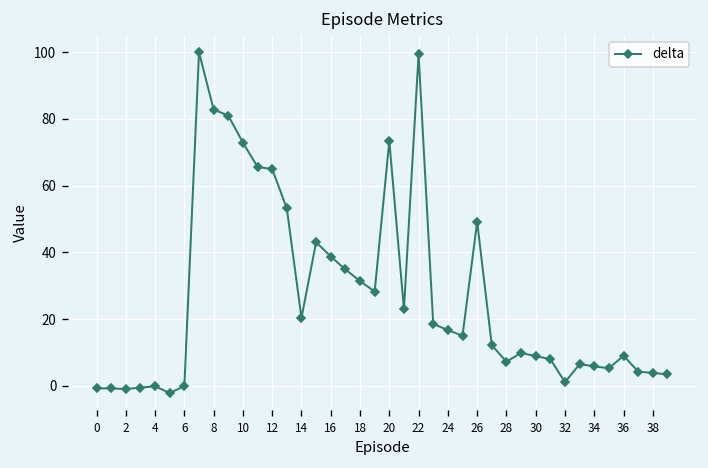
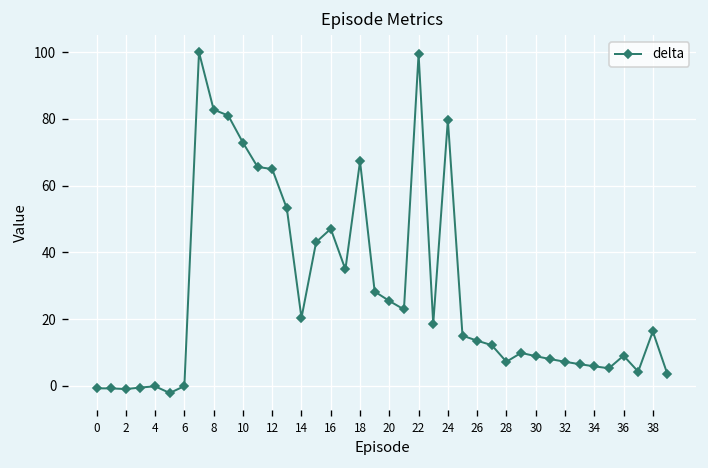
16: 39 -> 47
18: 31 -> 67
20: 73 -> 25
24: 17 -> 80
26: 49 -> 14
32: 1 -> 7
38: 4 -> 16
